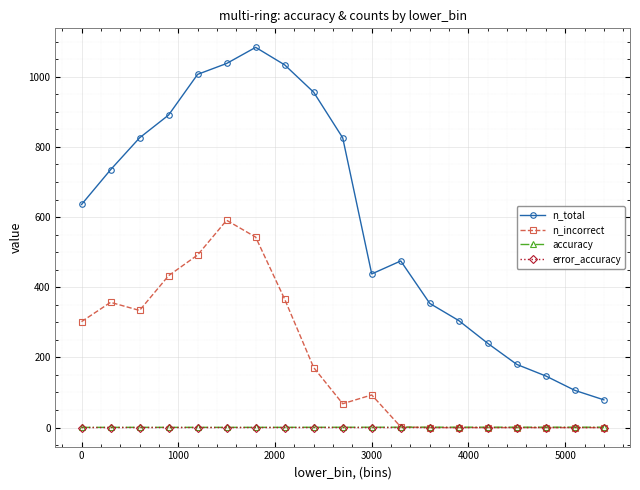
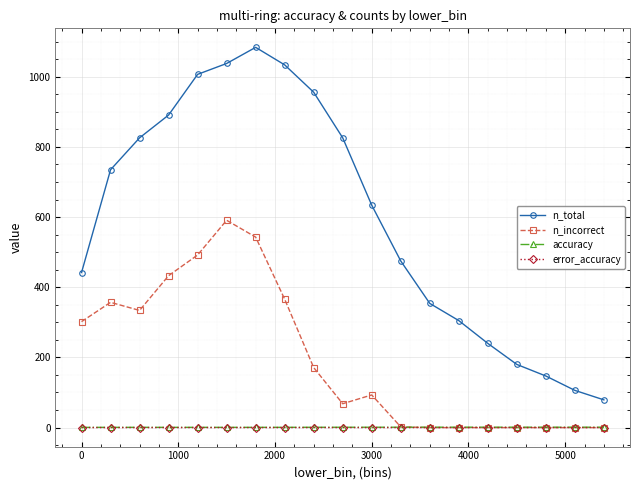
n_total, 0: 640 -> 440
n_total, 3000: 440 -> 630
